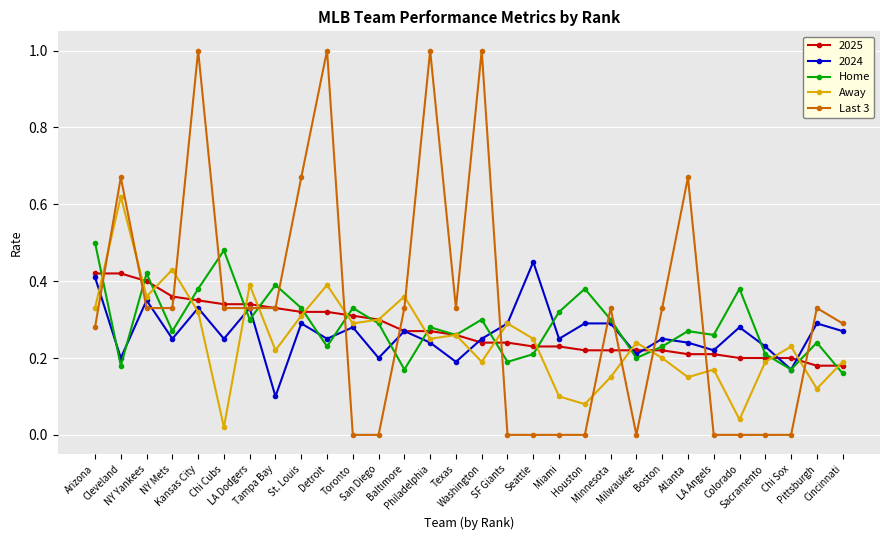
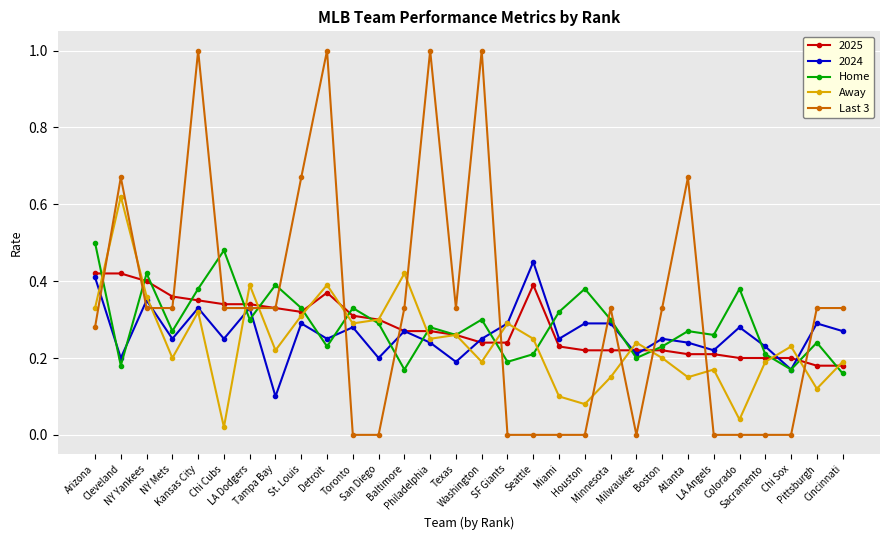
Away, NY Mets: 0.43 -> 0.20
2025, Detroit: 0.32 -> 0.37
Away, Baltimore: 0.36 -> 0.42
2025, Seattle: 0.23 -> 0.39
Last 3, Cincinnati: 0.29 -> 0.33
